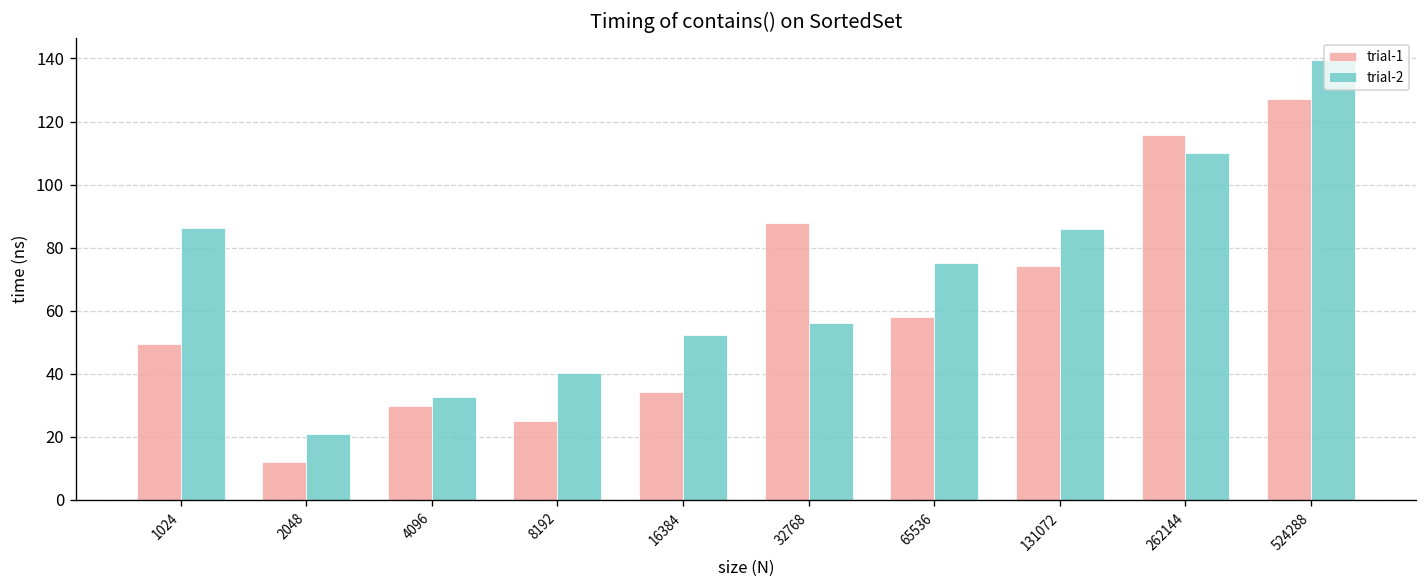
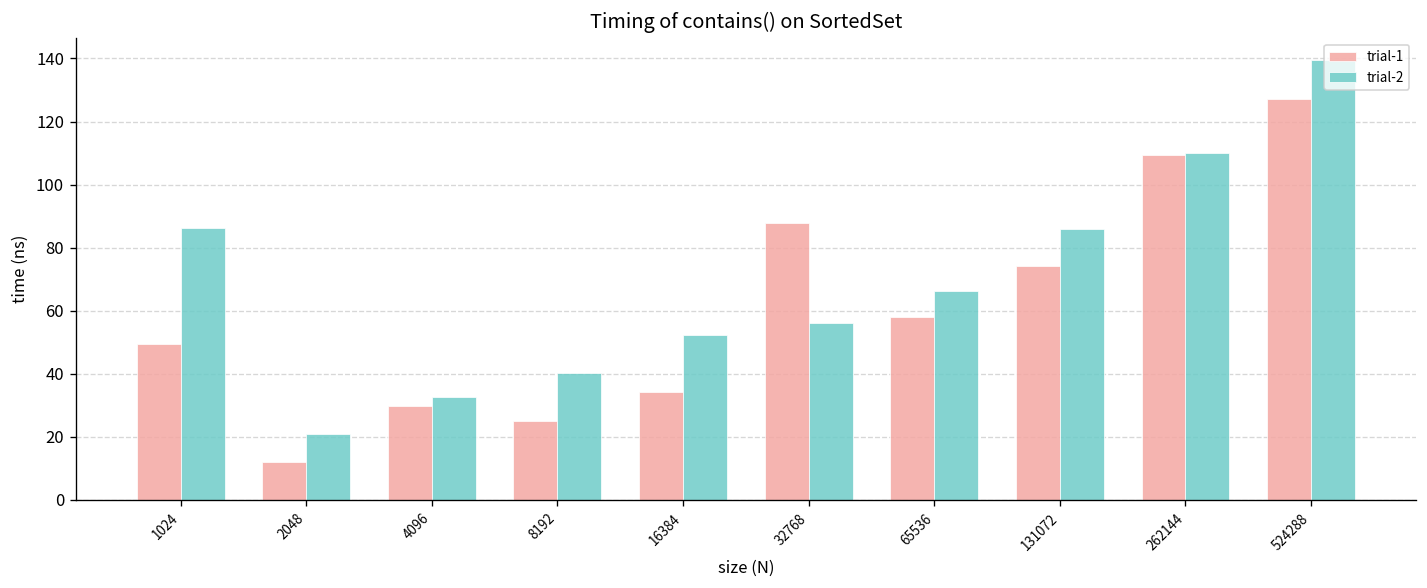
trial-2, 65536: 75 -> 66
trial-1, 262144: 116 -> 109
